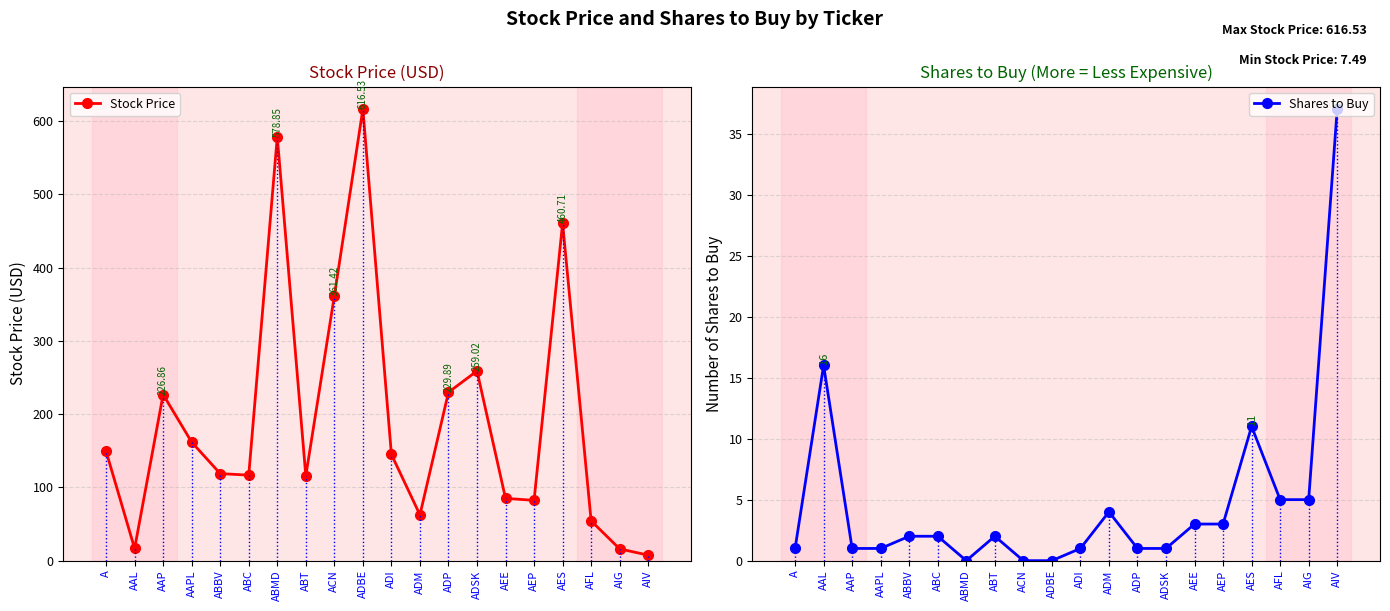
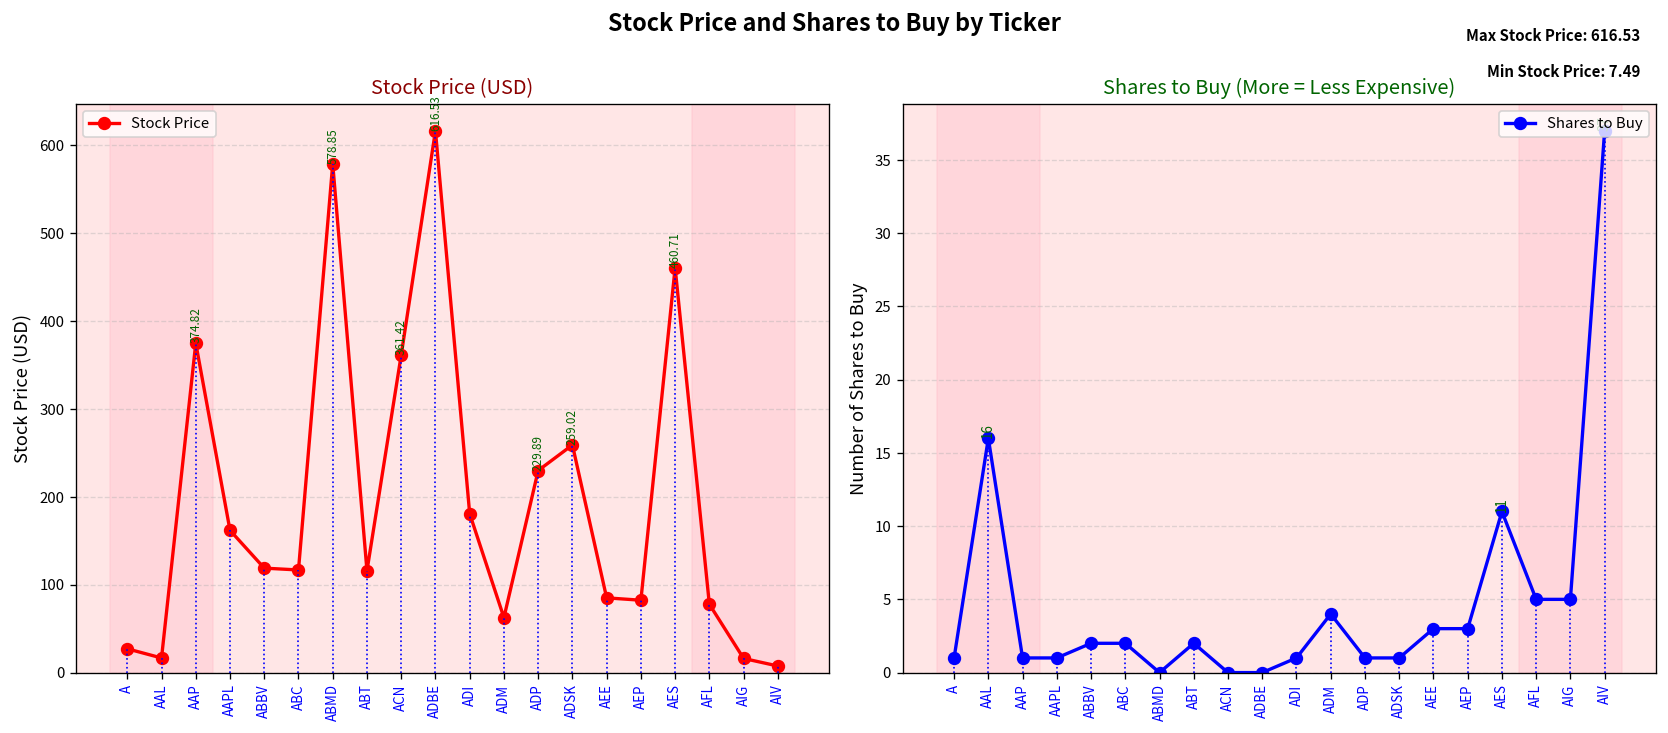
Stock Price (USD), Stock Price, A: 150 -> 30
Stock Price (USD), Stock Price, AAP: 226.86 -> 374.82
Stock Price (USD), Stock Price, ADI: 150 -> 180
Stock Price (USD), Stock Price, AFL: 50 -> 80
